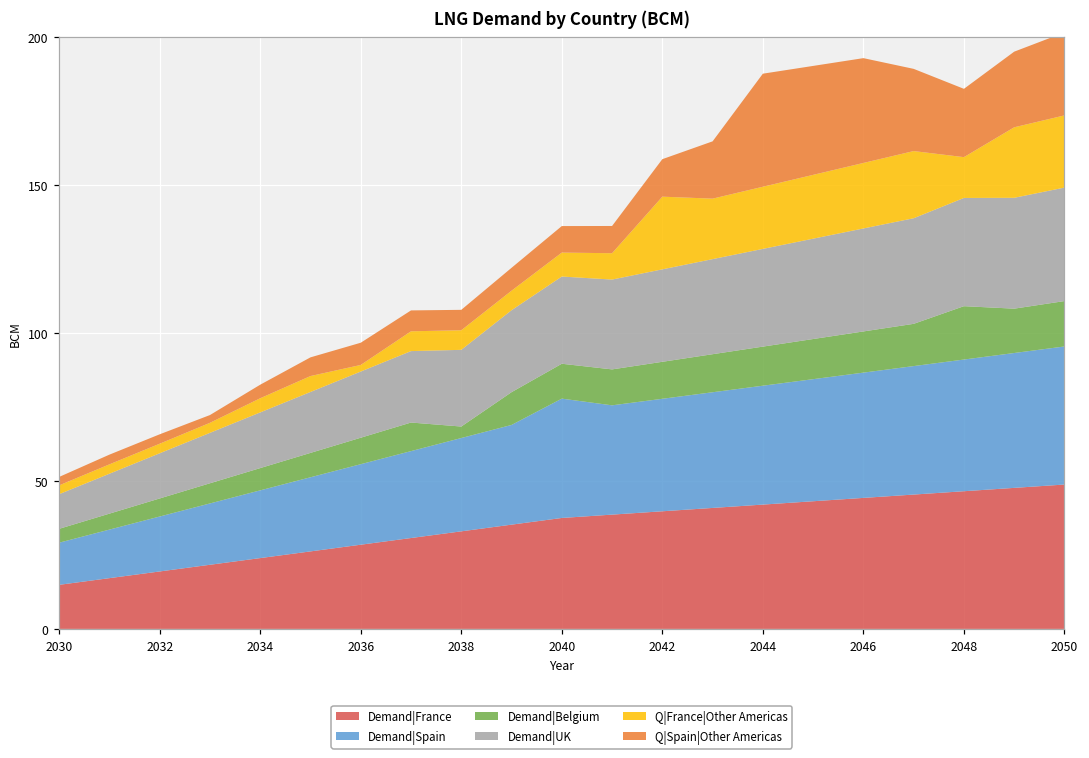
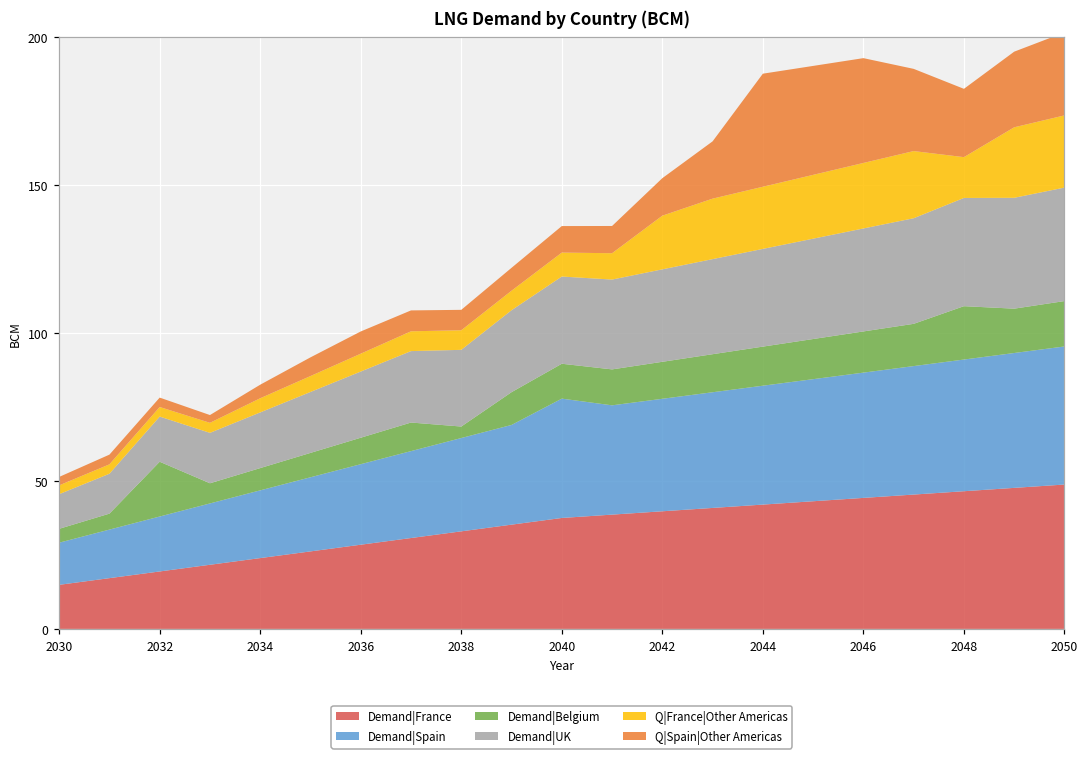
Demand|Belgium, 2032: 6 -> 19
Q|France|Other Americas, 2036: 2 -> 6
Q|France|Other Americas, 2042: 25 -> 18
